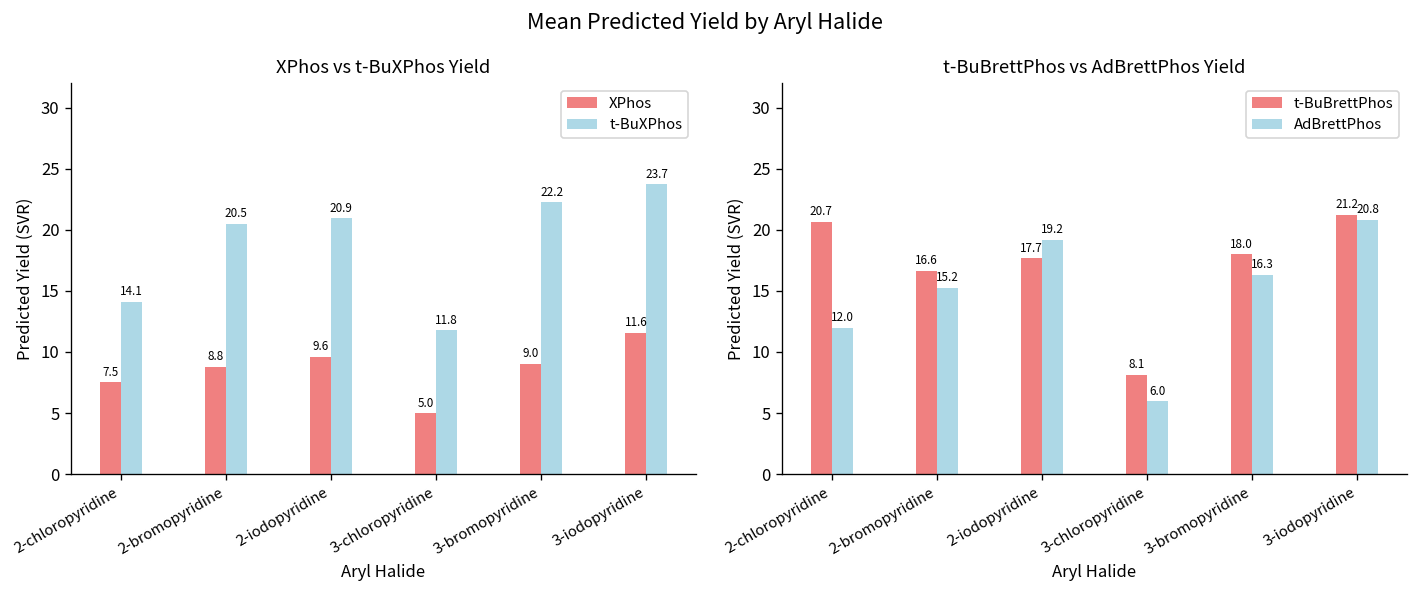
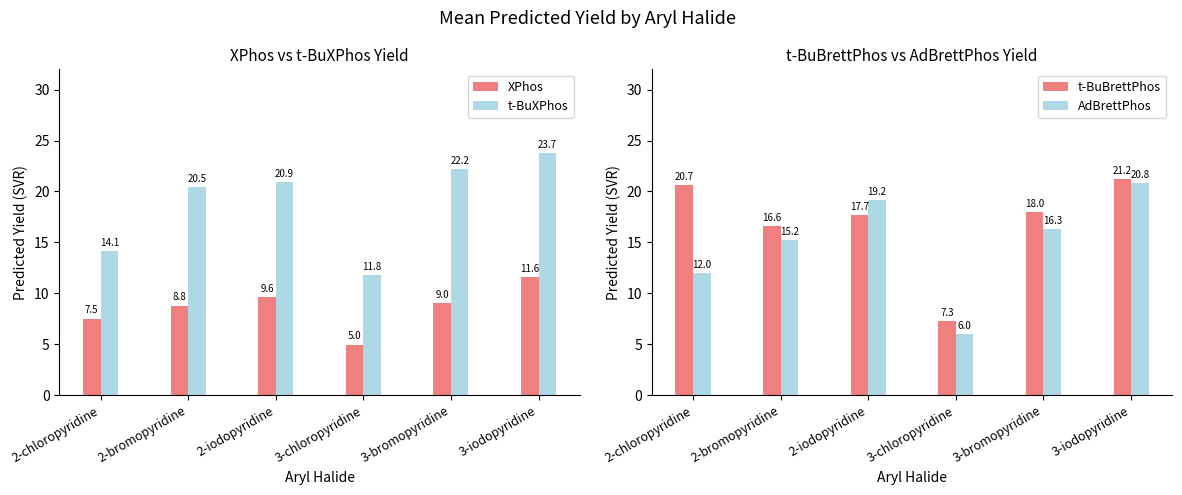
t-BuBrettPhos vs AdBrettPhos Yield, t-BuBrettPhos, 3-chloropyridine: 8.1 -> 7.3
